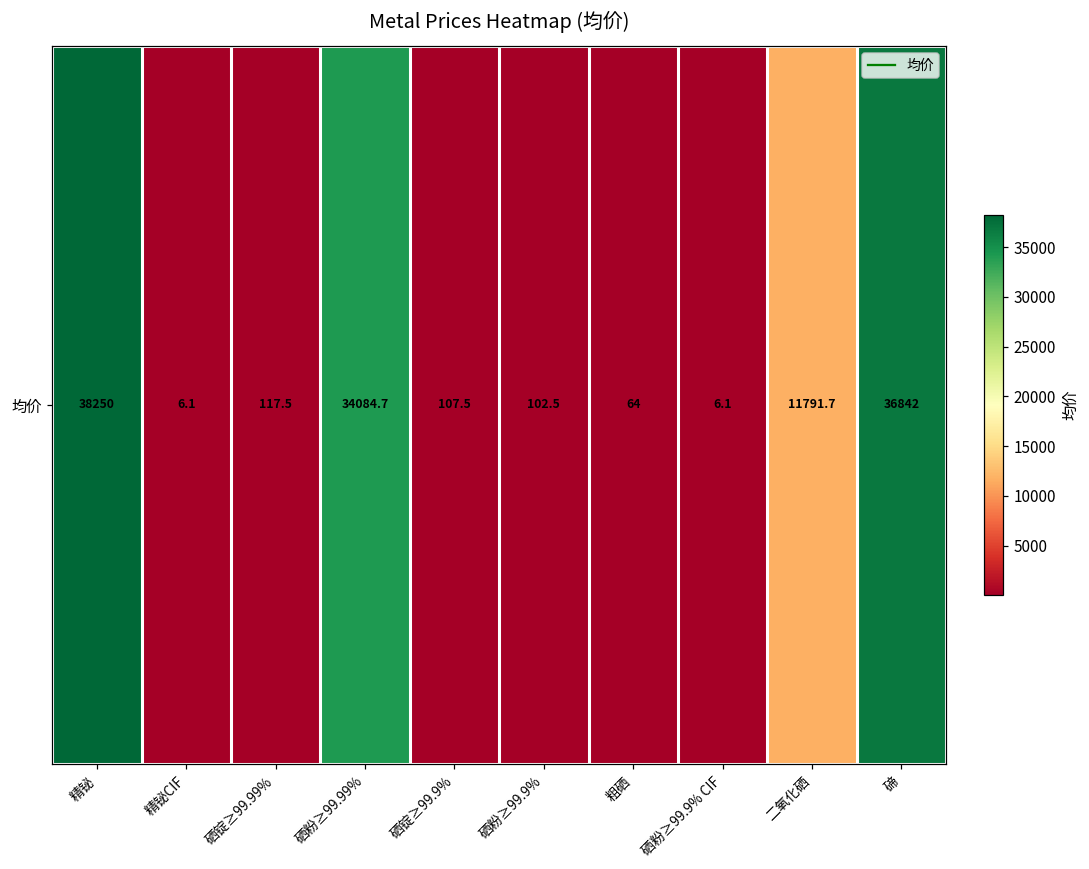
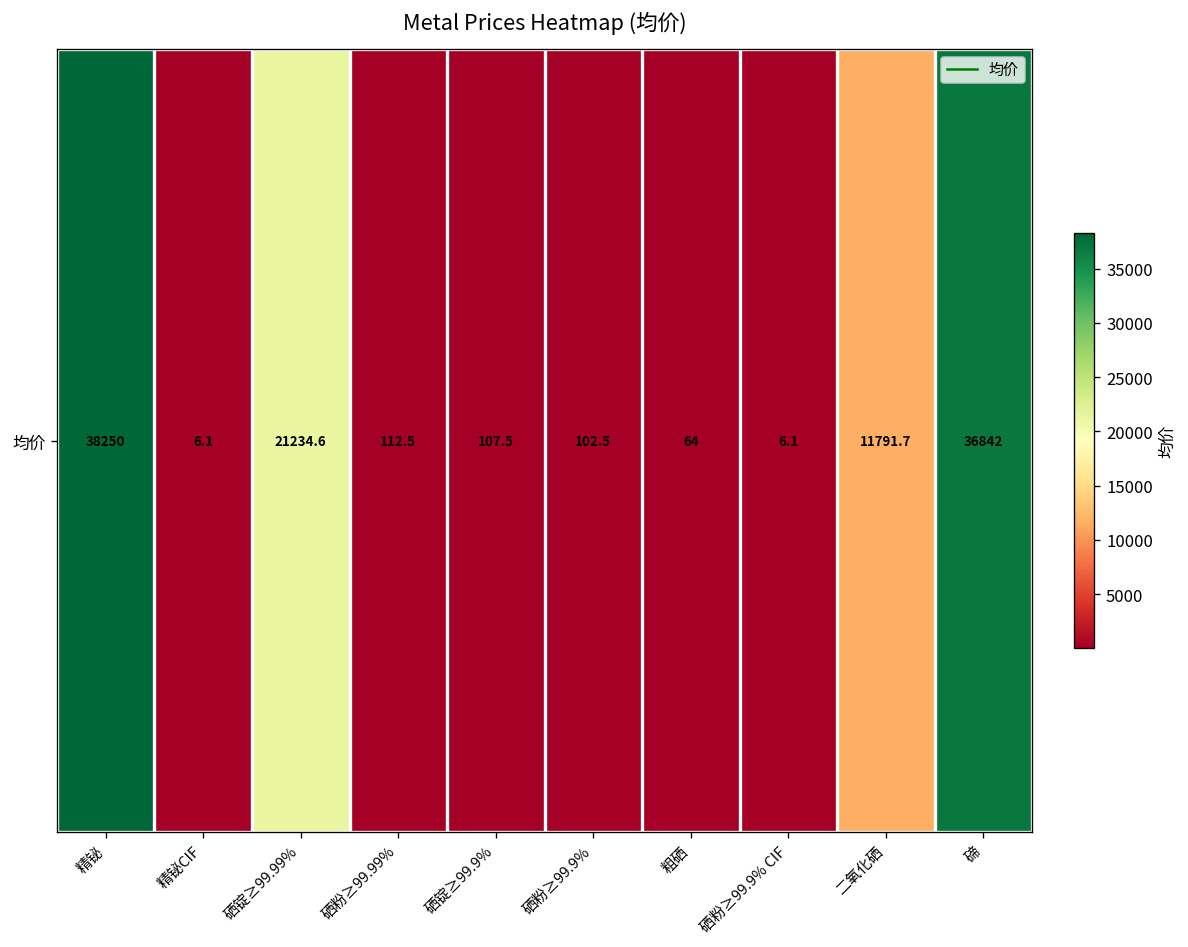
均价, 硒锭≥99.99%: 117.5 -> 21234.6
均价, 硒粉≥99.99%: 34084.7 -> 112.5
